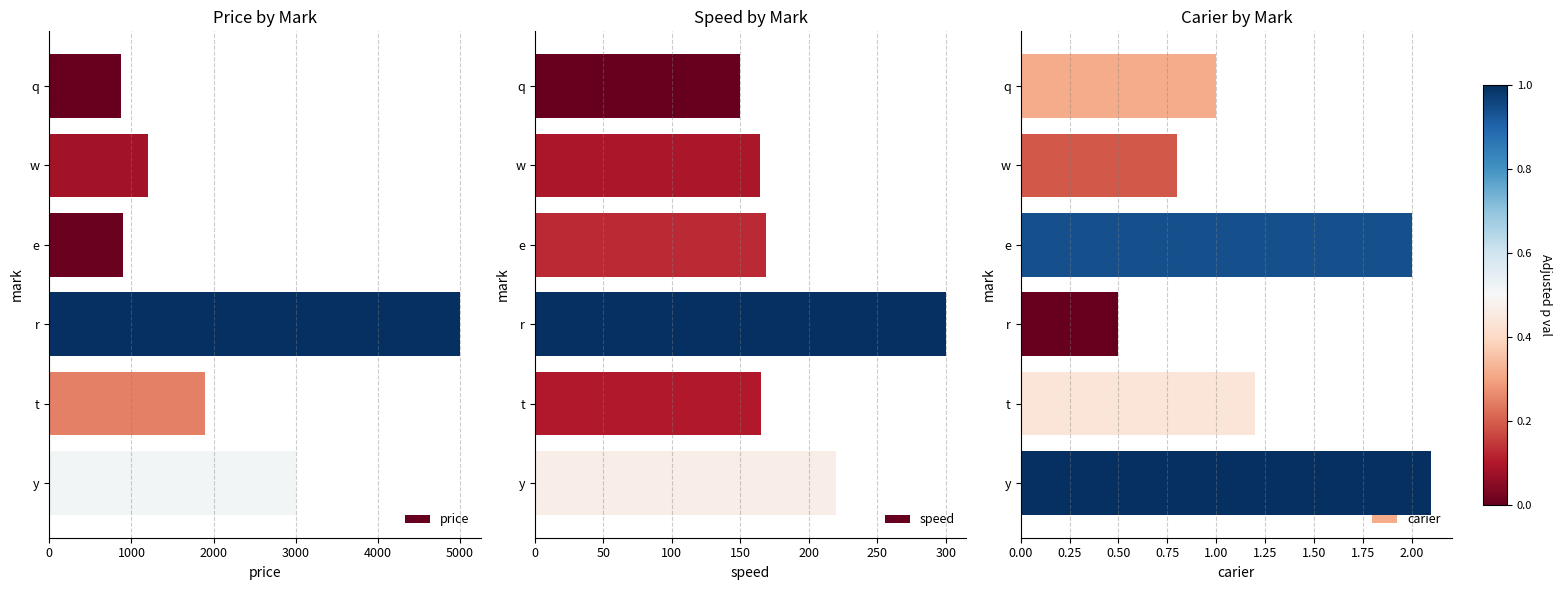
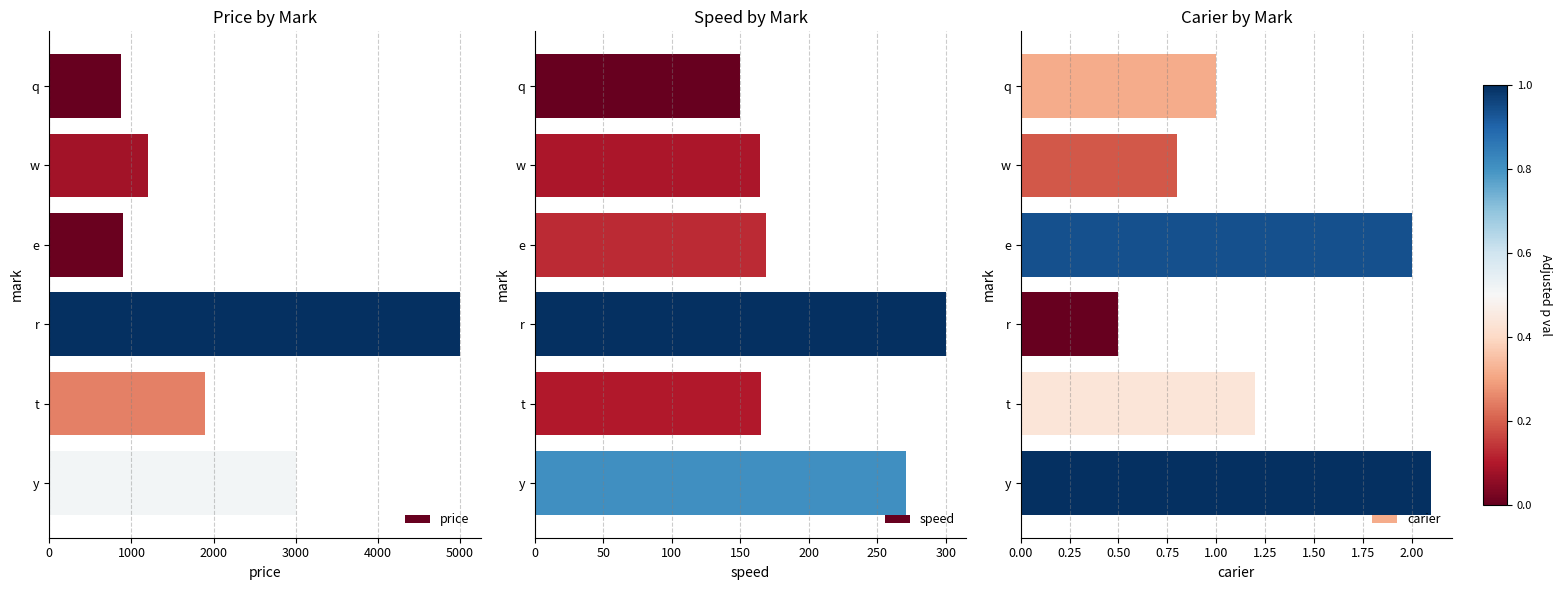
Speed by Mark, y: 220 -> 271
